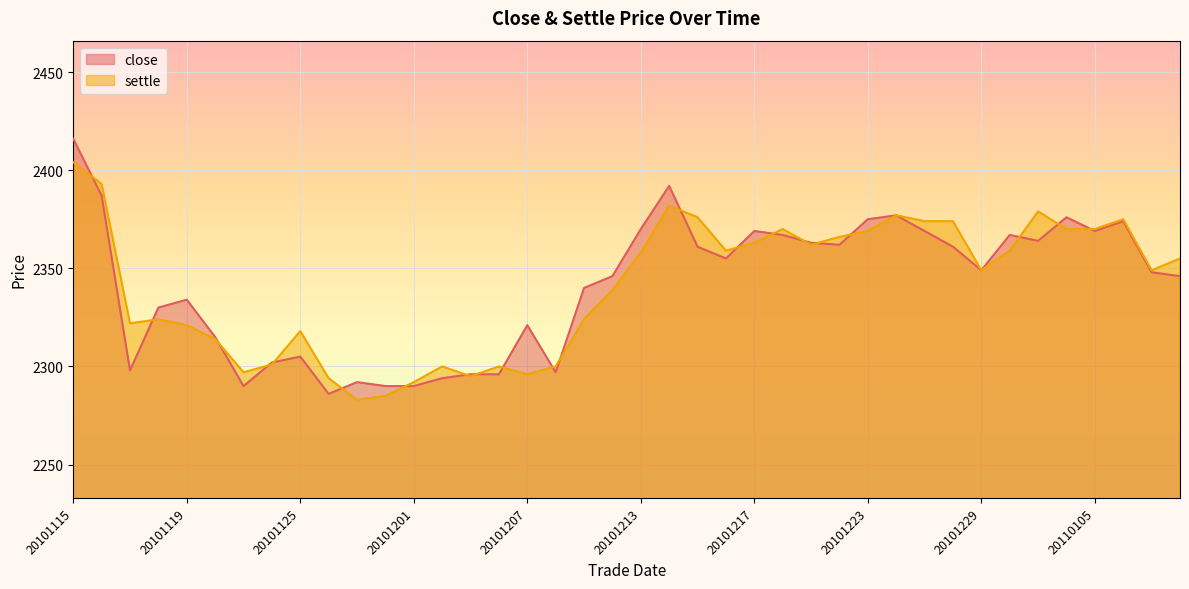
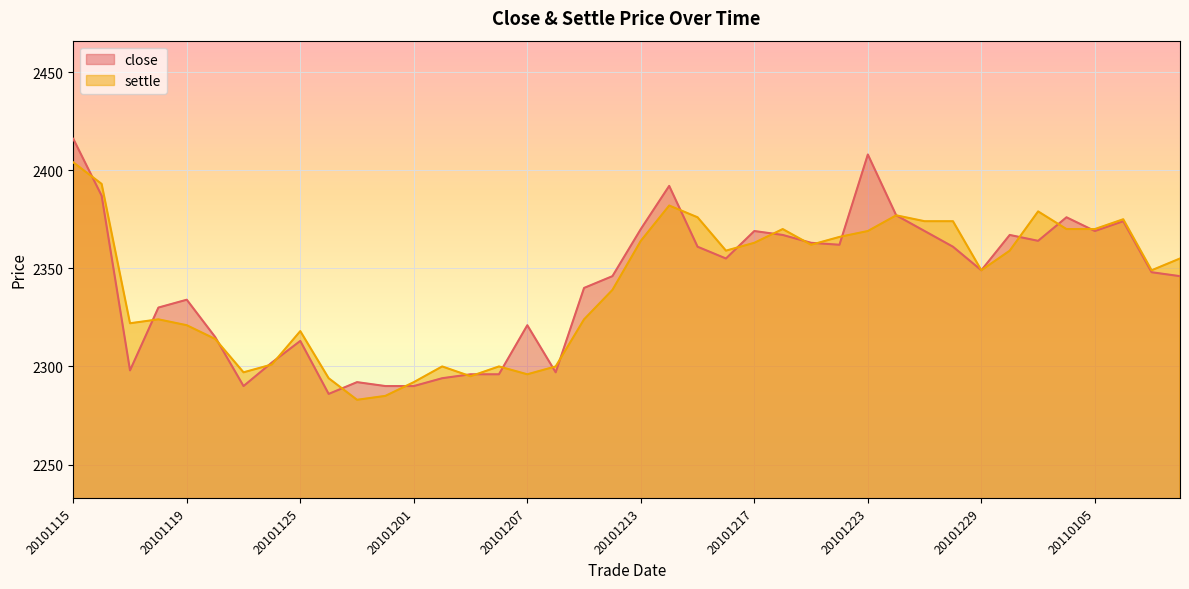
close, 20101125: 2305 -> 2313
settle, 20101213: 2358 -> 2364
close, 20101223: 2375 -> 2408
